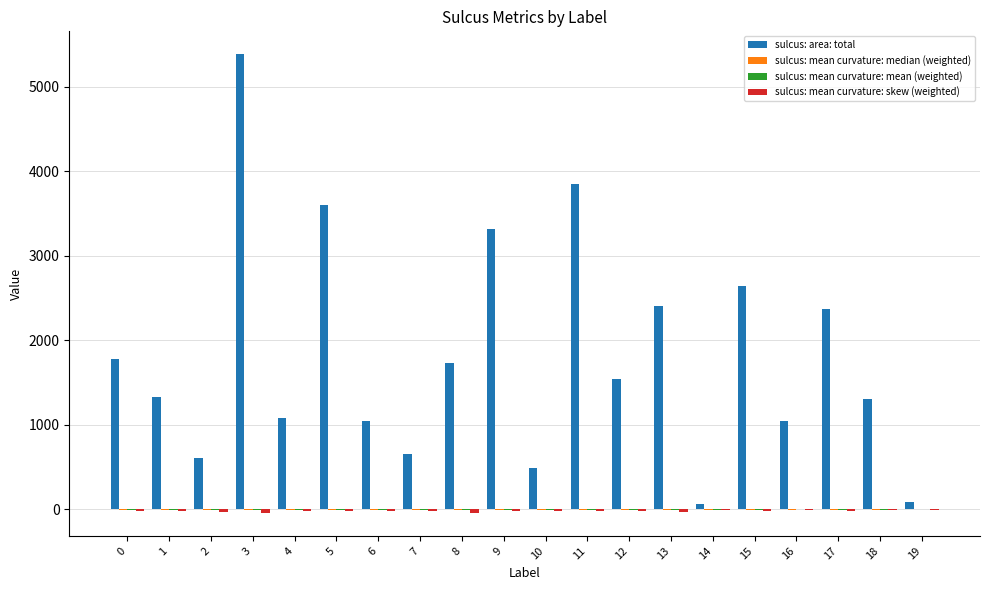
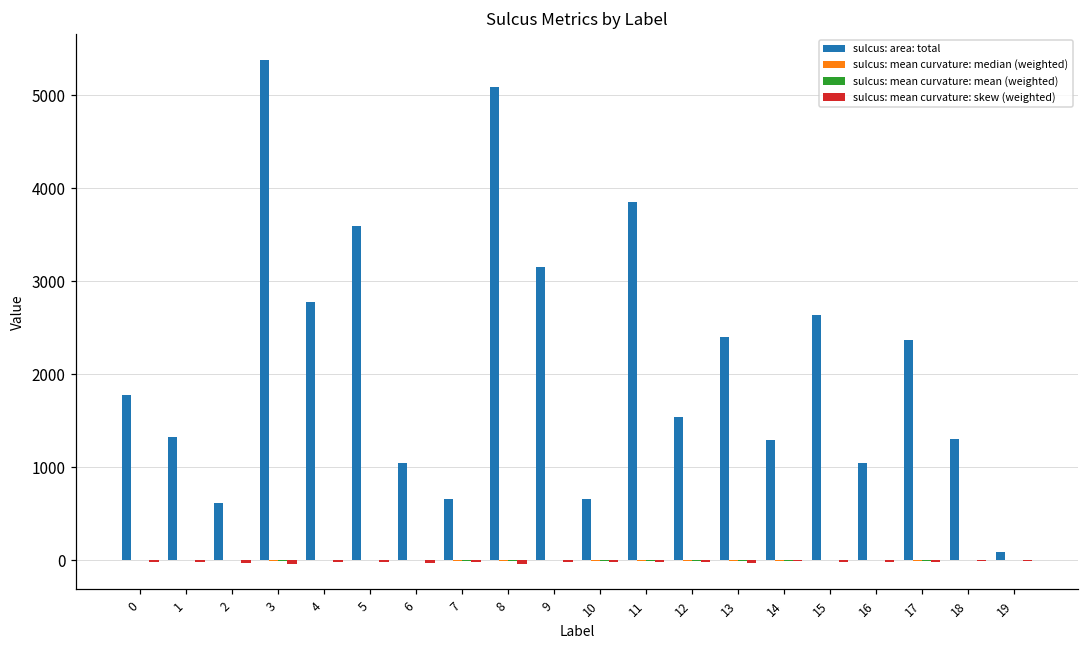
sulcus: area: total, 4: 1100 -> 2800
sulcus: area: total, 8: 1700 -> 5100
sulcus: area: total, 9: 3300 -> 3200
sulcus: area: total, 10: 500 -> 700
sulcus: area: total, 14: 100 -> 1300
